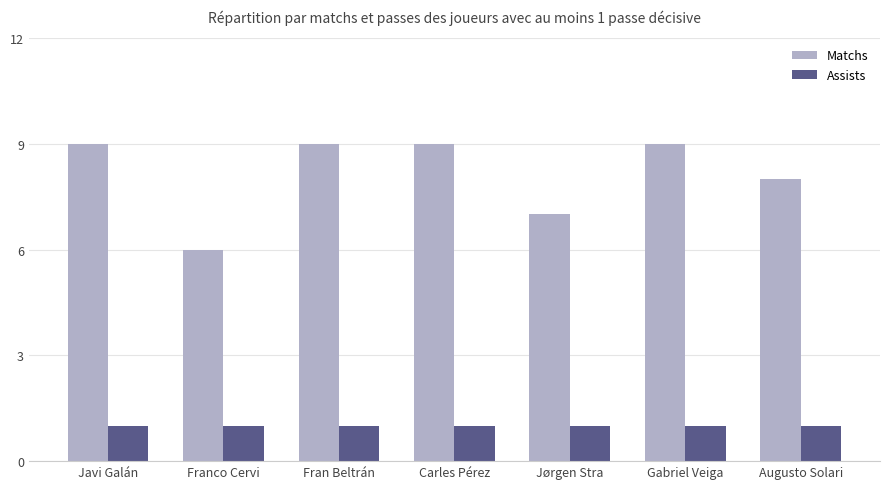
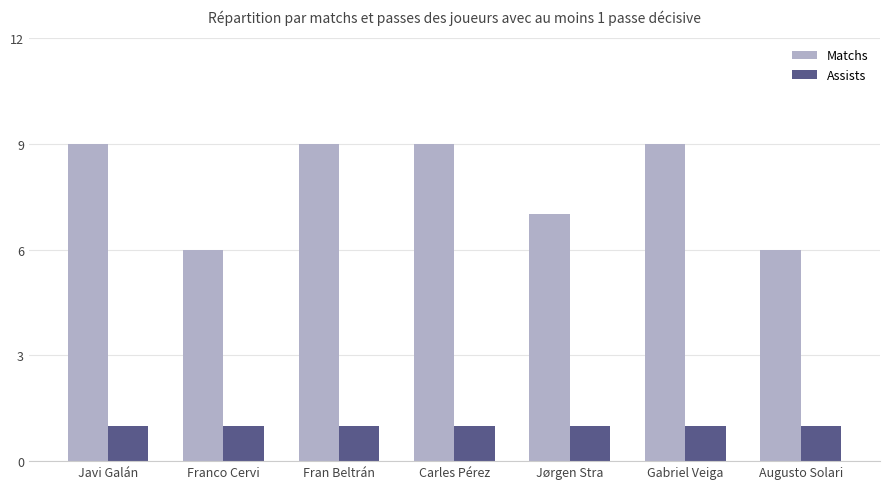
Matchs, Augusto Solari: 8 -> 6
